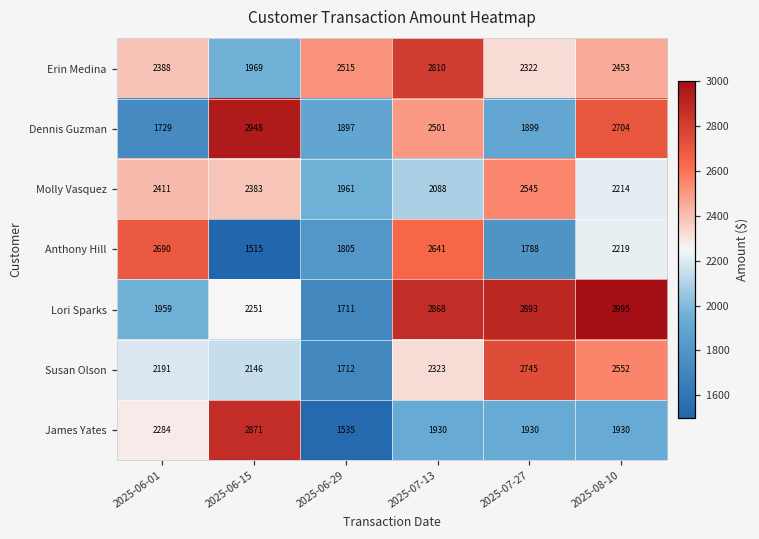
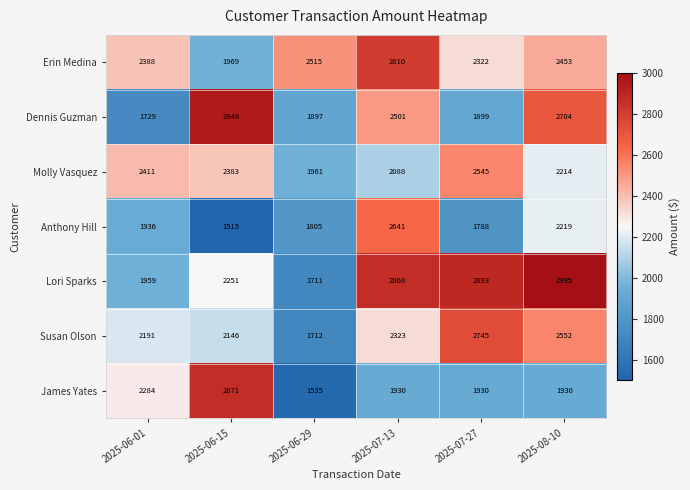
Anthony Hill, 2025-06-01: 2690 -> 1936
